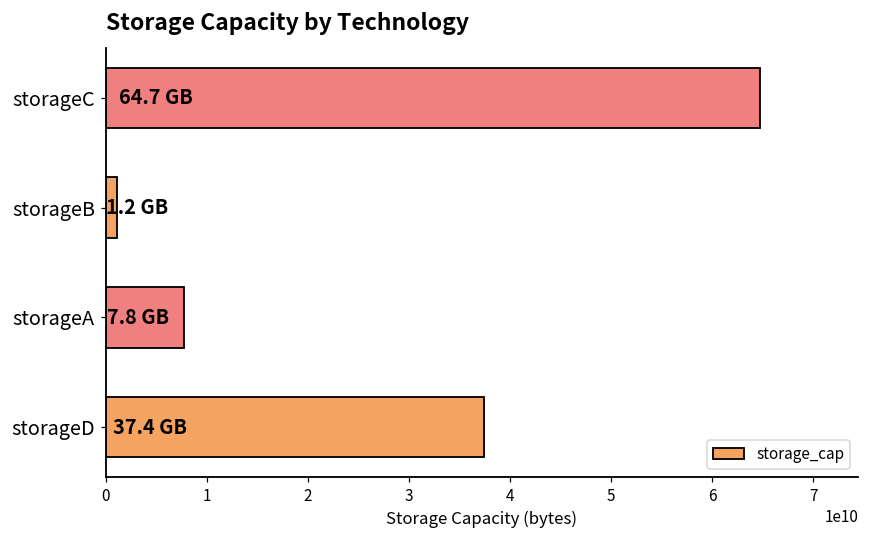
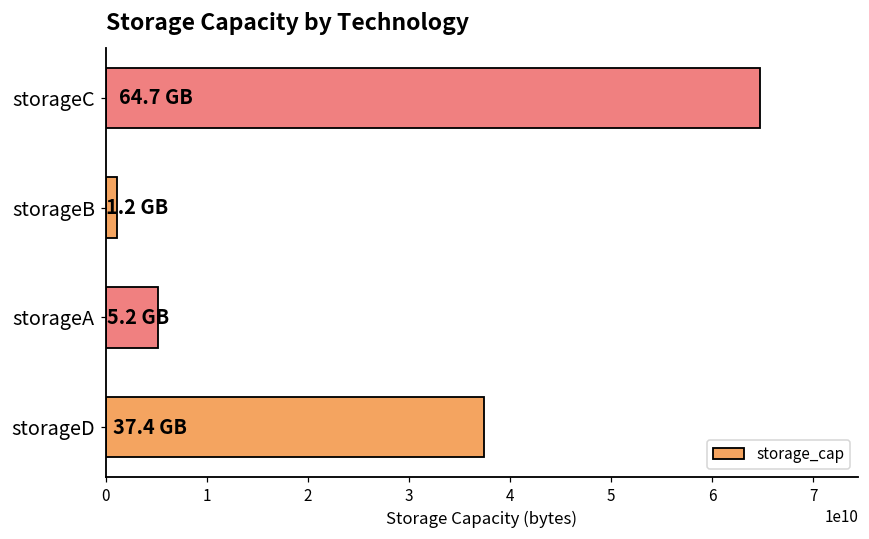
storageA: 7.8 -> 5.2
